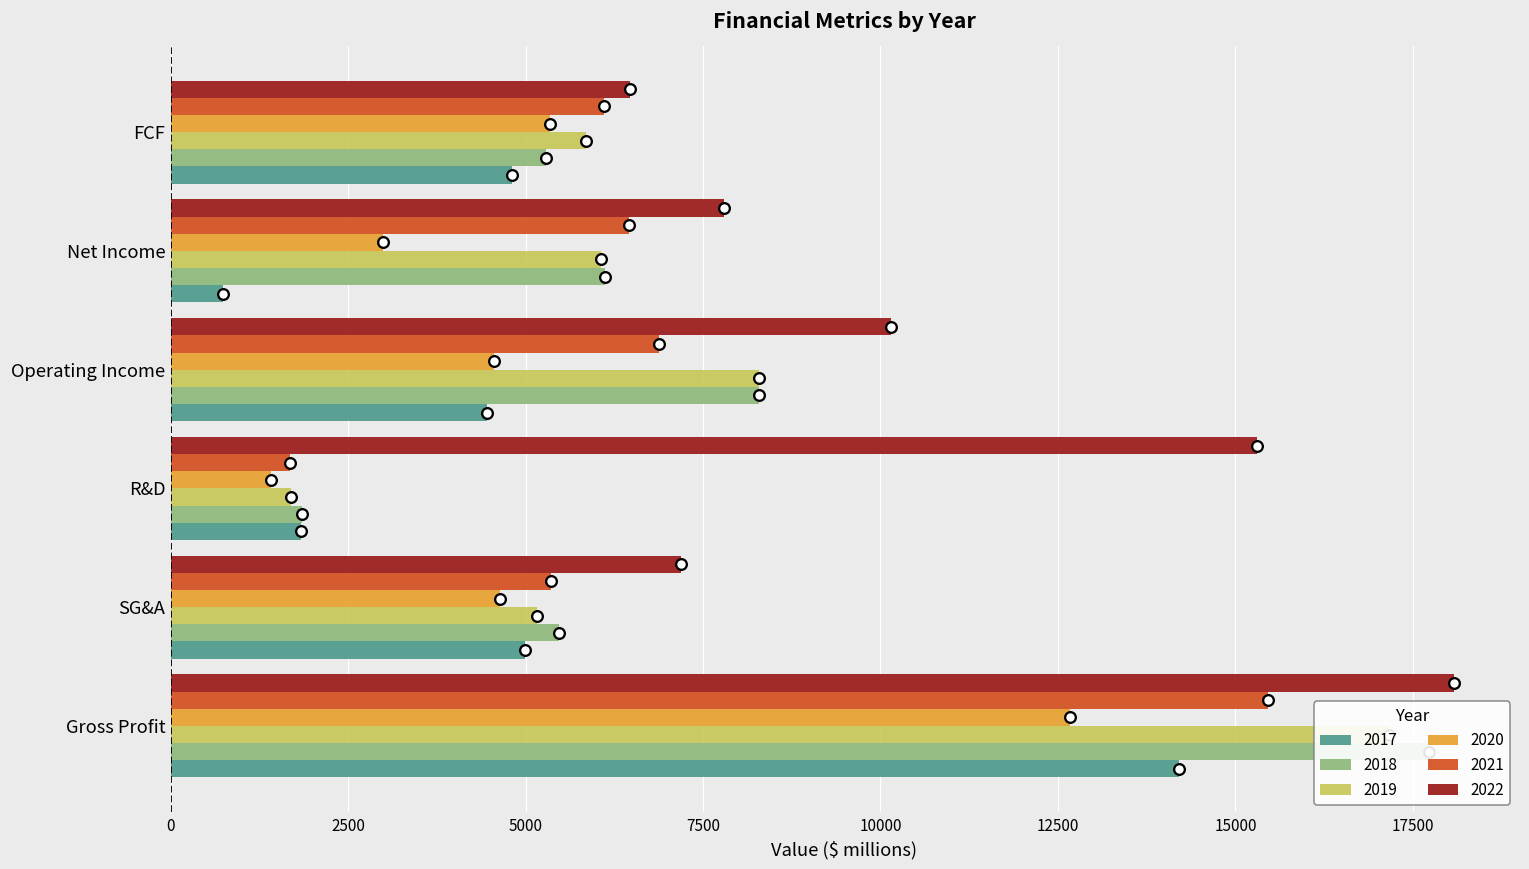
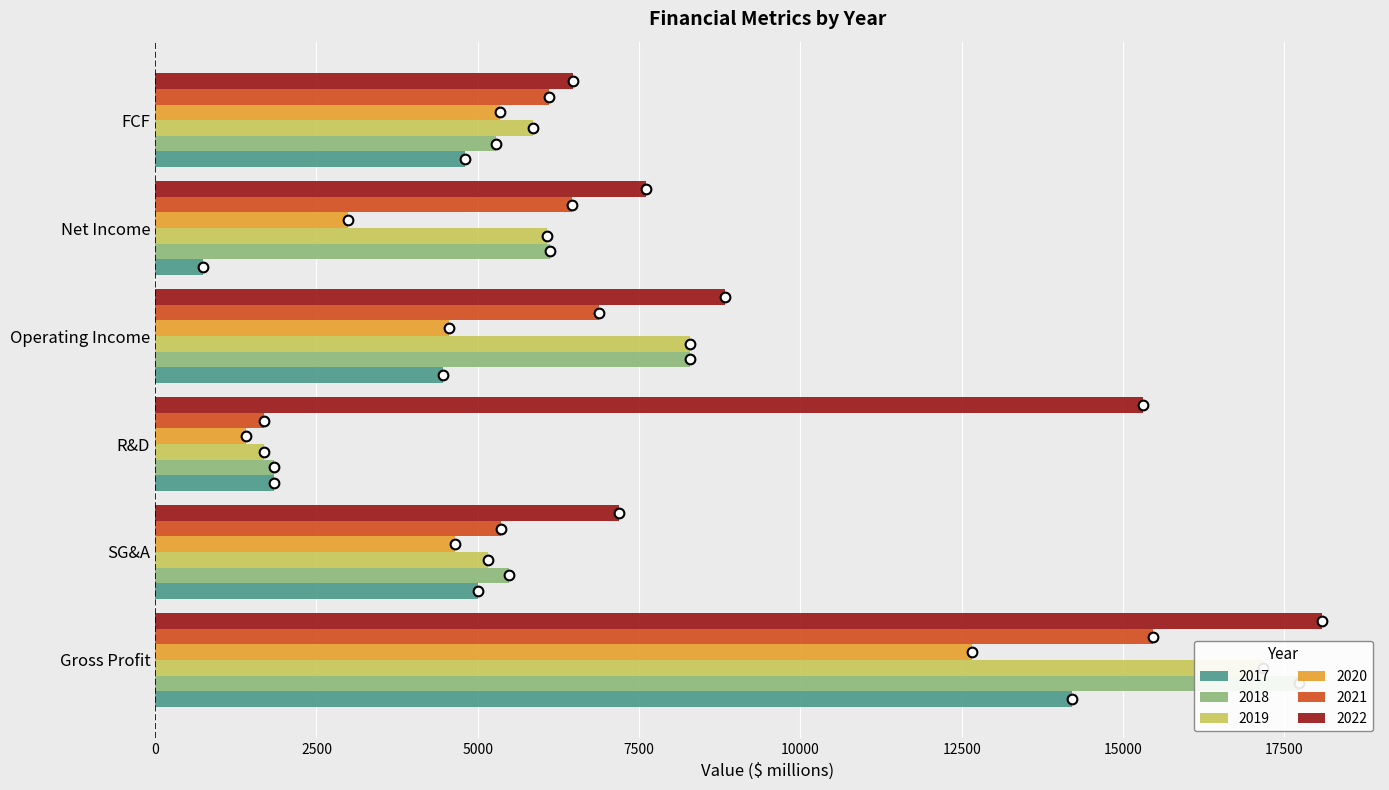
2022, Net Income: 7800 -> 7600
2022, Operating Income: 10100 -> 8800
